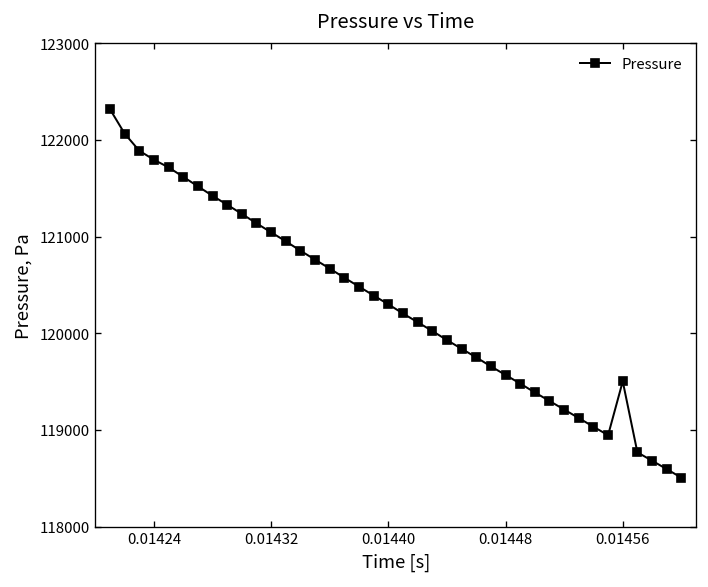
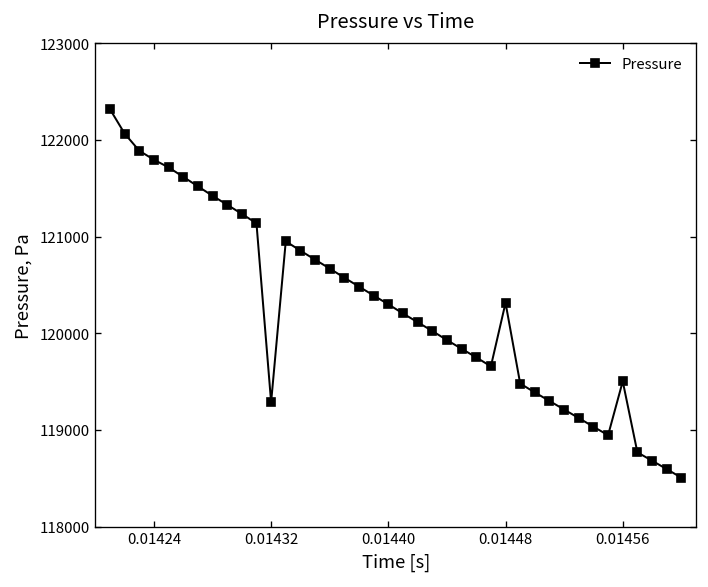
0.01432: 121000 -> 119300
0.01448: 119600 -> 120300
